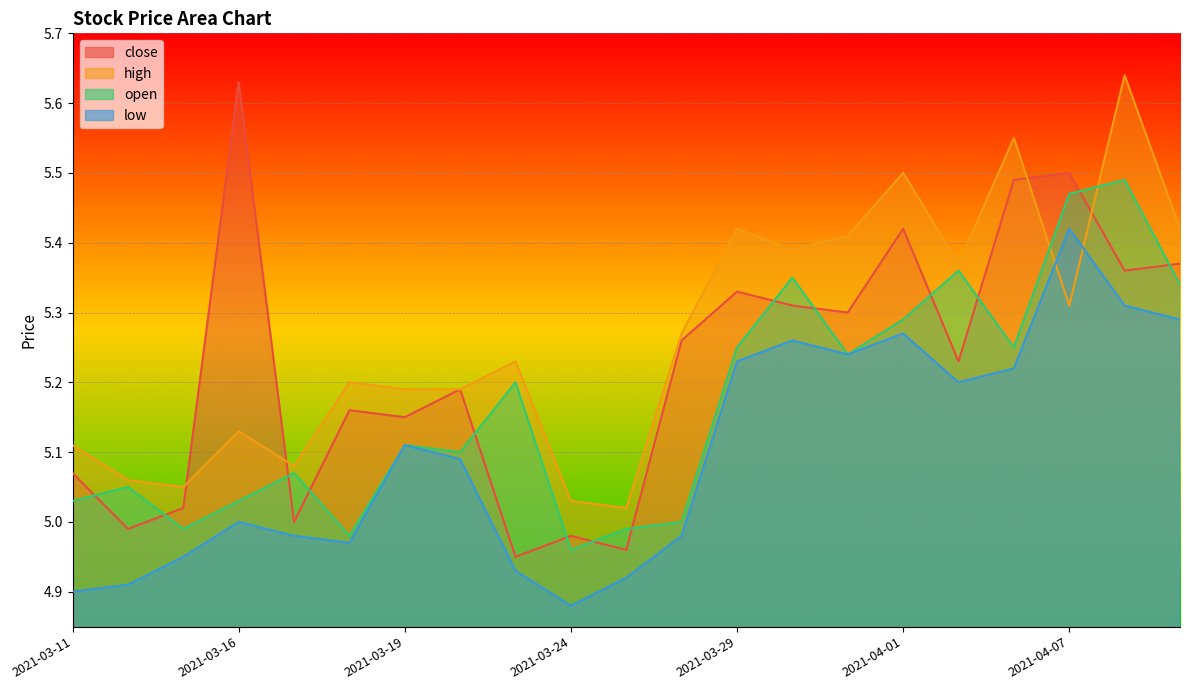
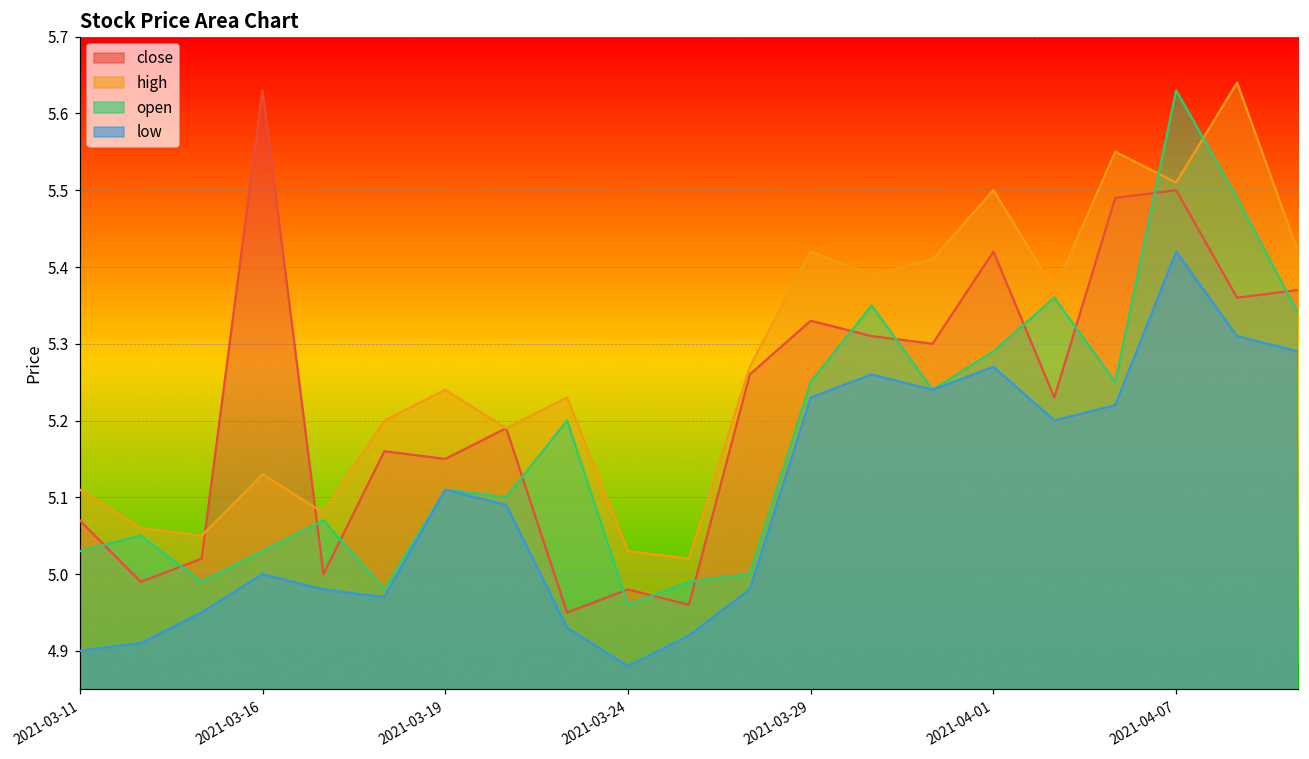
high, 2021-03-19: 5.19 -> 5.24
high, 2021-04-07: 5.31 -> 5.51
open, 2021-04-07: 5.47 -> 5.63
